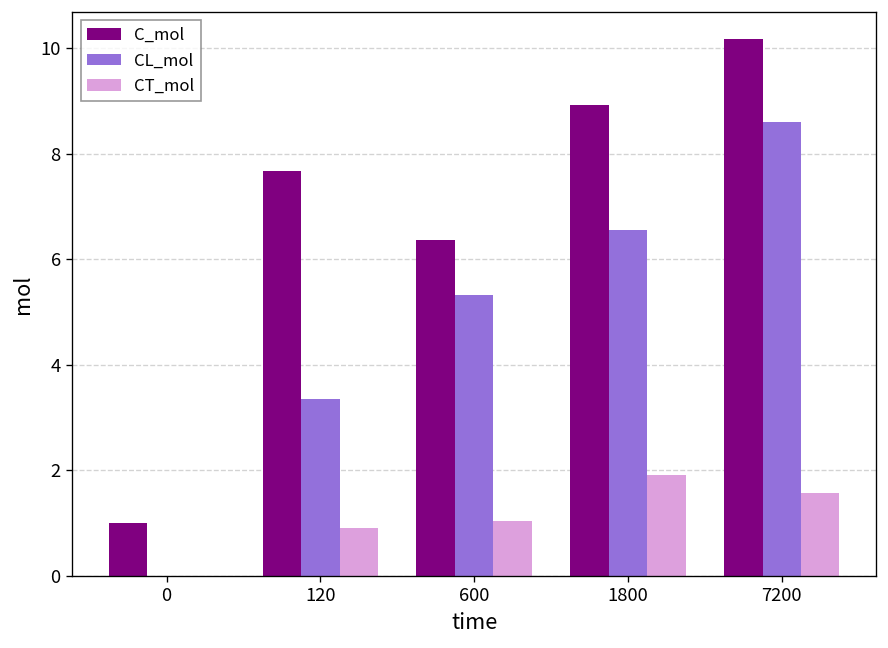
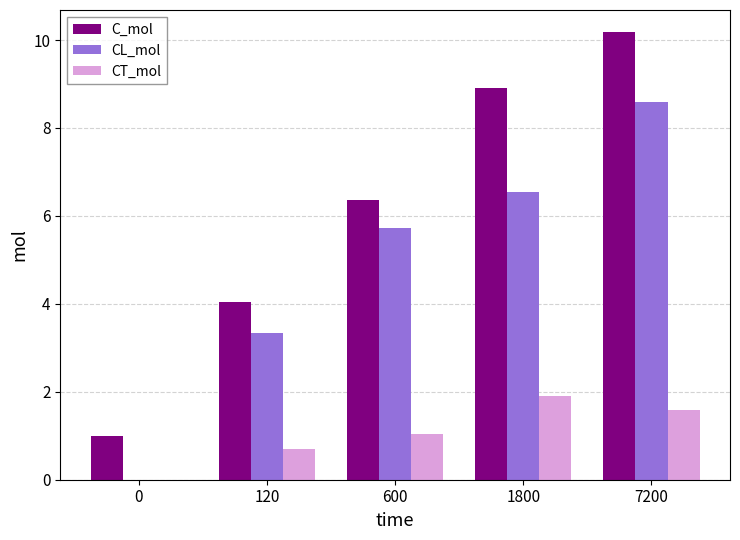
C_mol, 120: 7.7 -> 4.0
CT_mol, 120: 0.9 -> 0.7
CL_mol, 600: 5.3 -> 5.7
